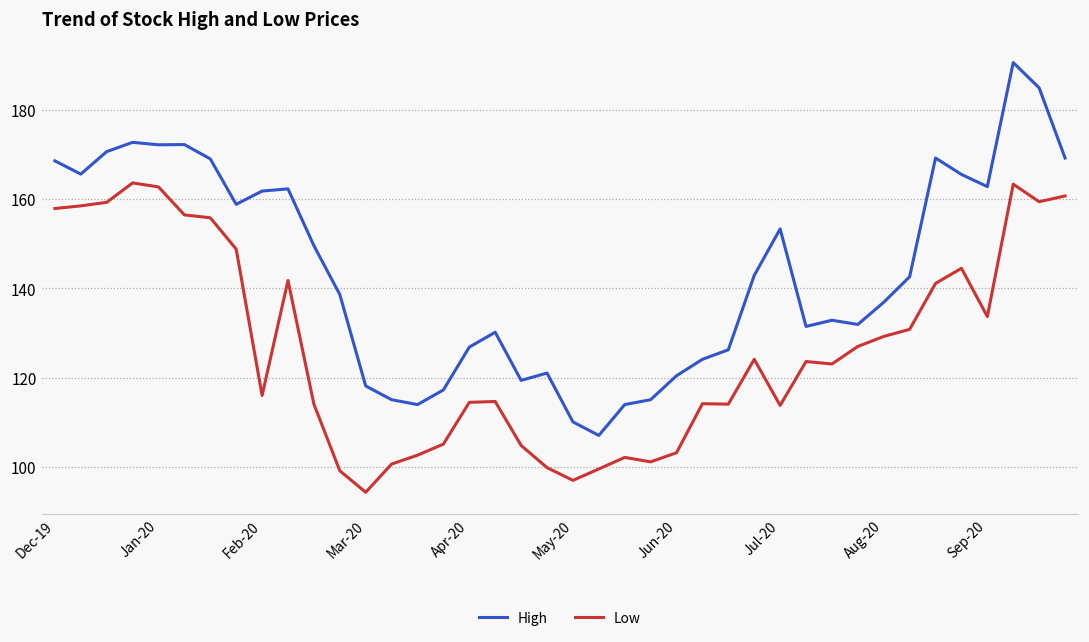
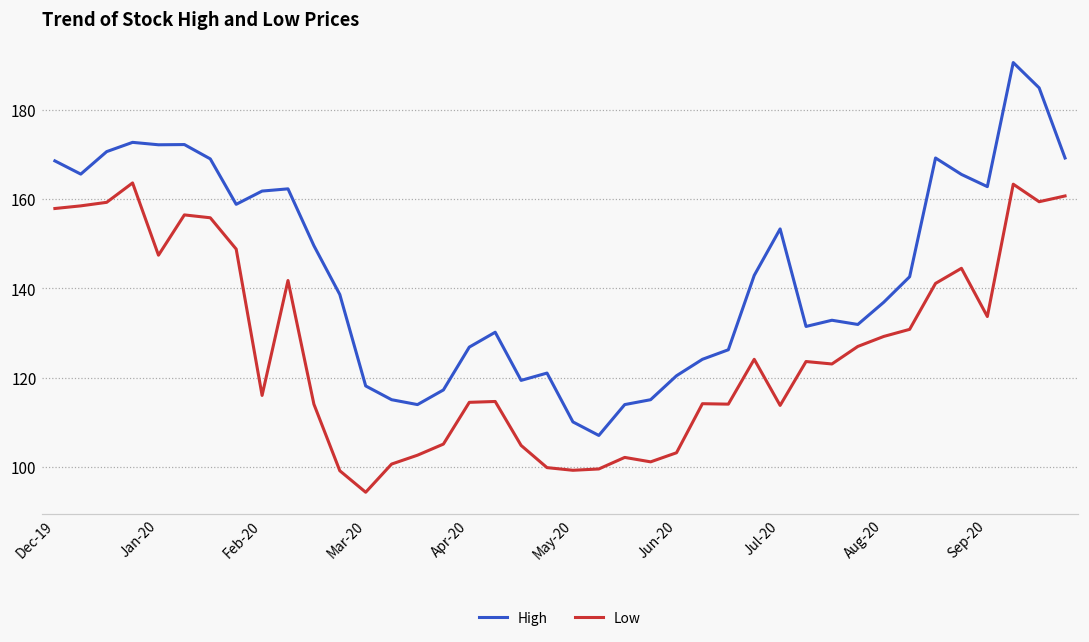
Low, Jan-20: 163 -> 147
Low, May-20: 97 -> 99
